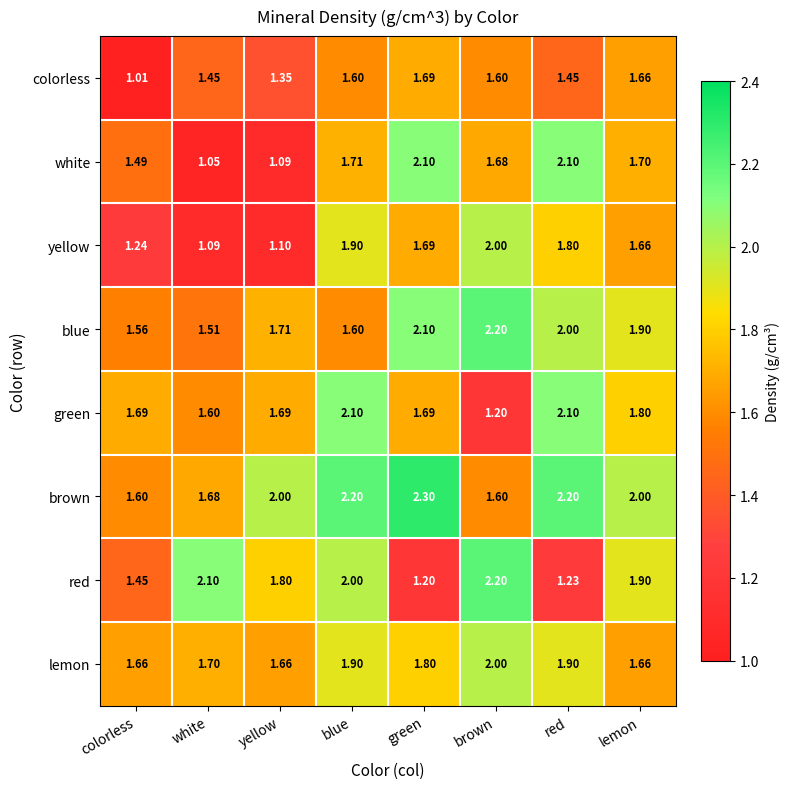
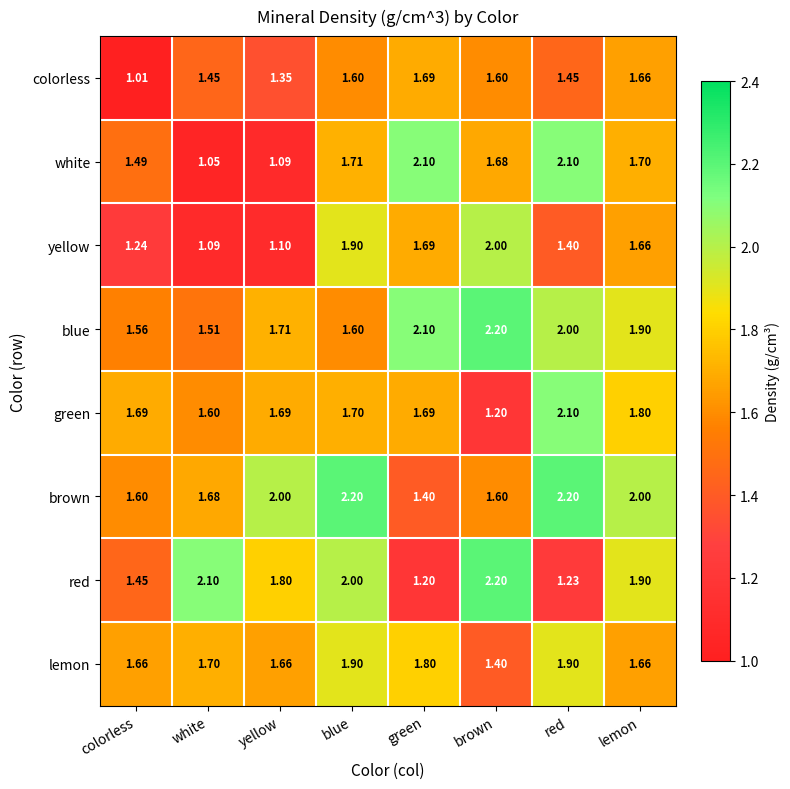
yellow, red: 1.80 -> 1.40
green, blue: 2.10 -> 1.70
brown, green: 2.30 -> 1.40
lemon, brown: 2.00 -> 1.40
